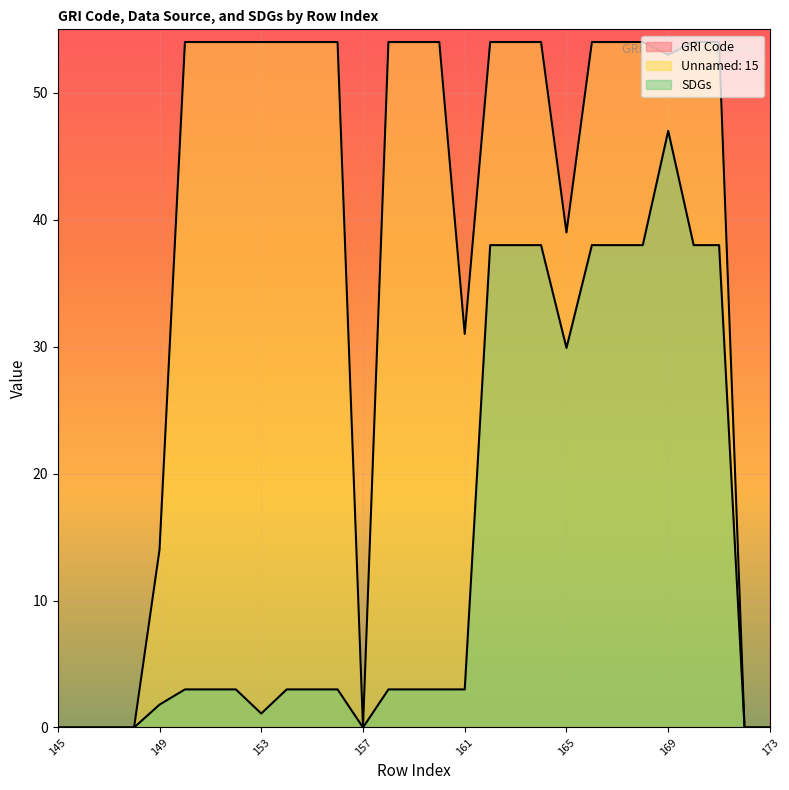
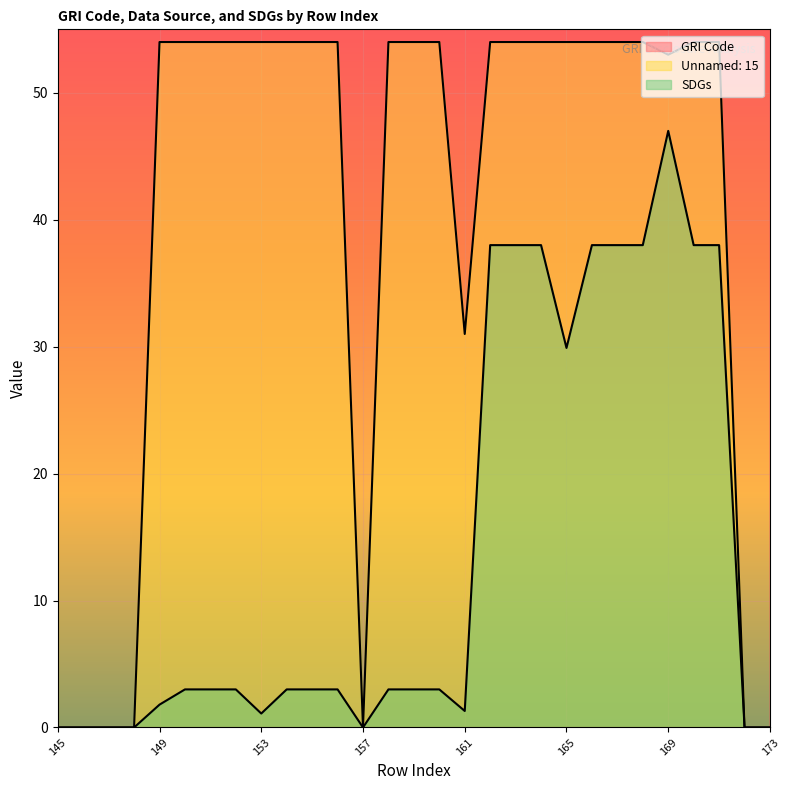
Unnamed: 15, 149: 14 -> 54
SDGs, 161: 3.0 -> 1.3
Unnamed: 15, 165: 39 -> 54
